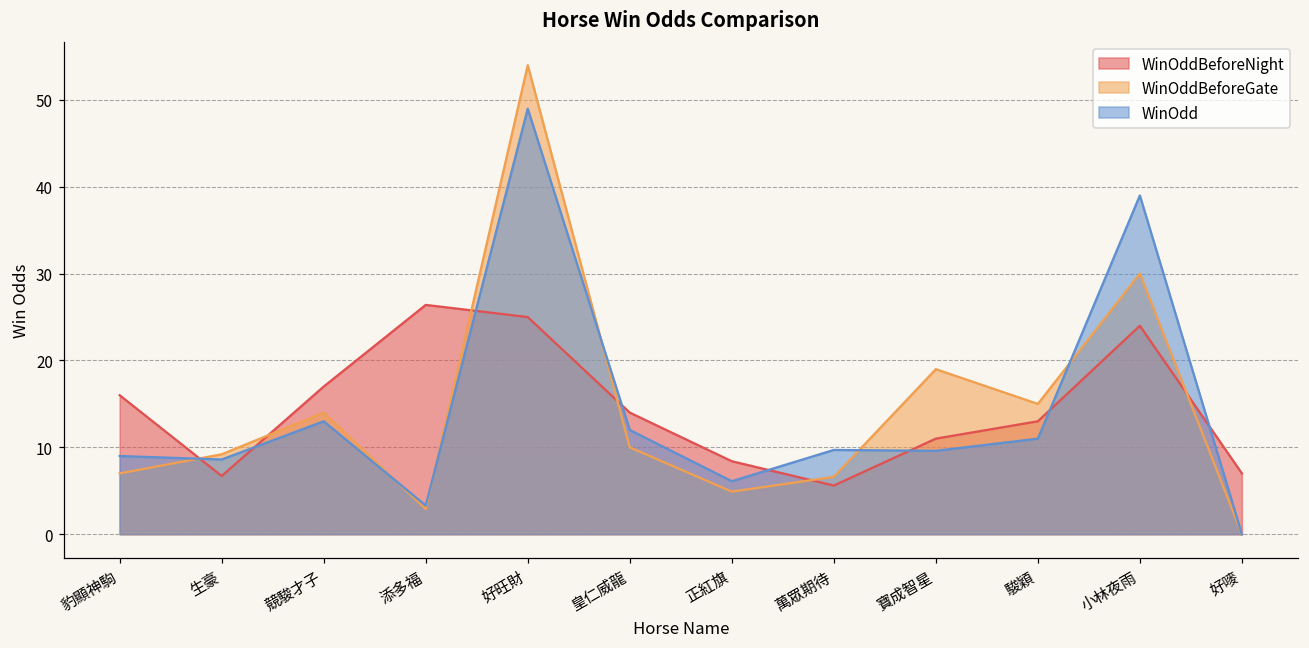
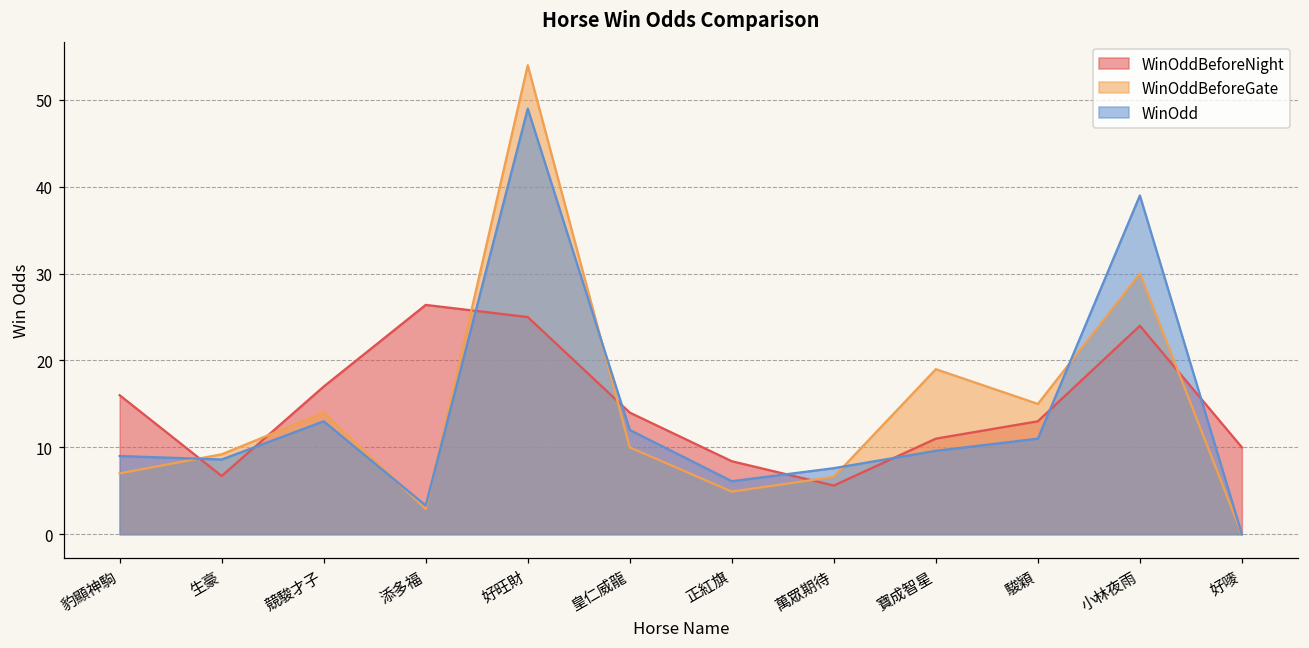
WinOdd, 萬眾期待: 10 -> 8
WinOddBeforeNight, 好嘜: 7 -> 10
